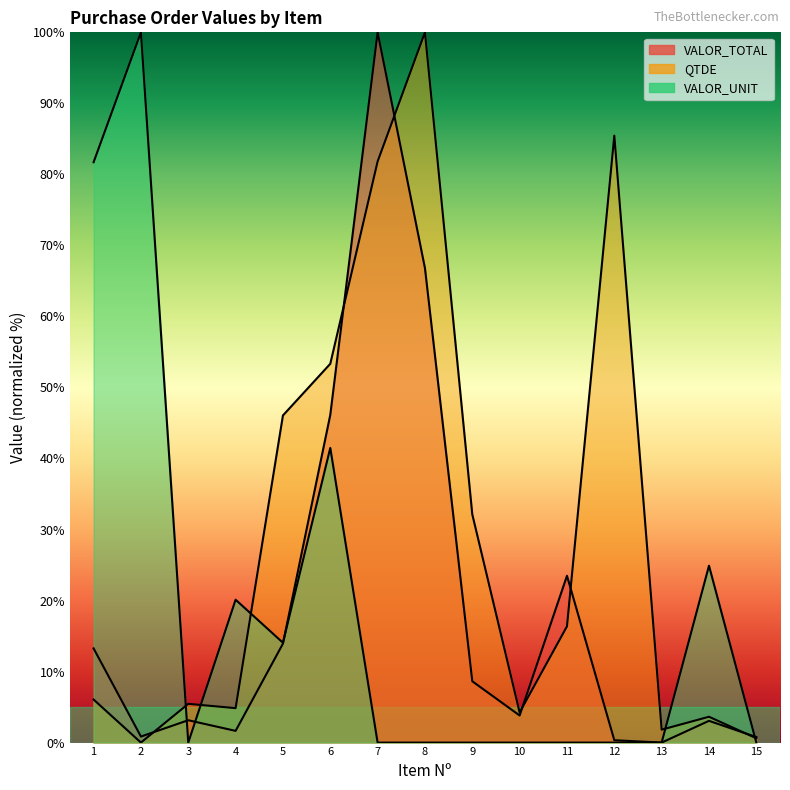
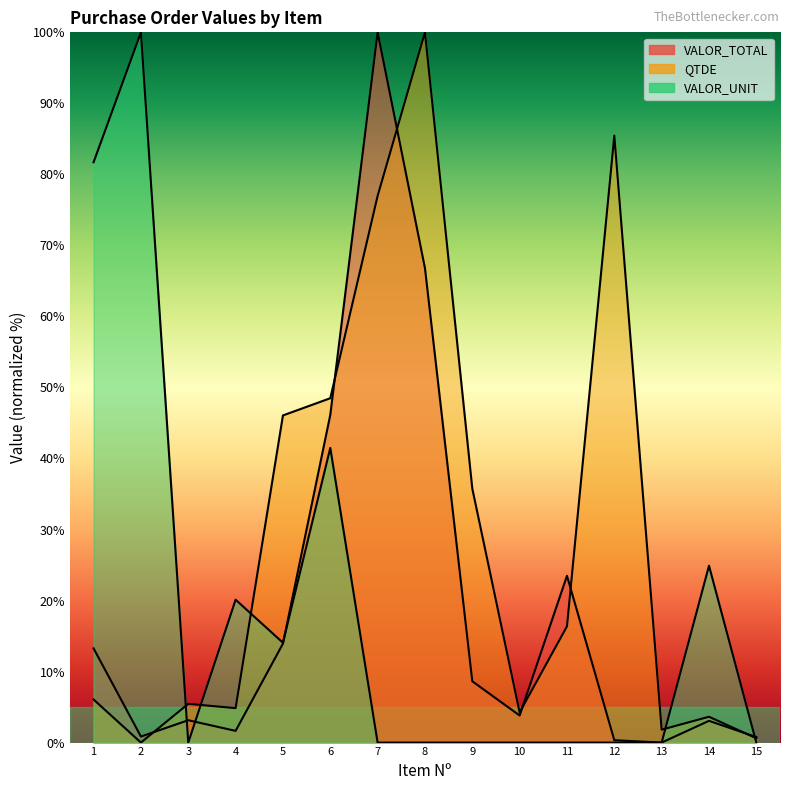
QTDE, 6: 53% -> 48%
QTDE, 7: 82% -> 77%
QTDE, 9: 32% -> 36%
